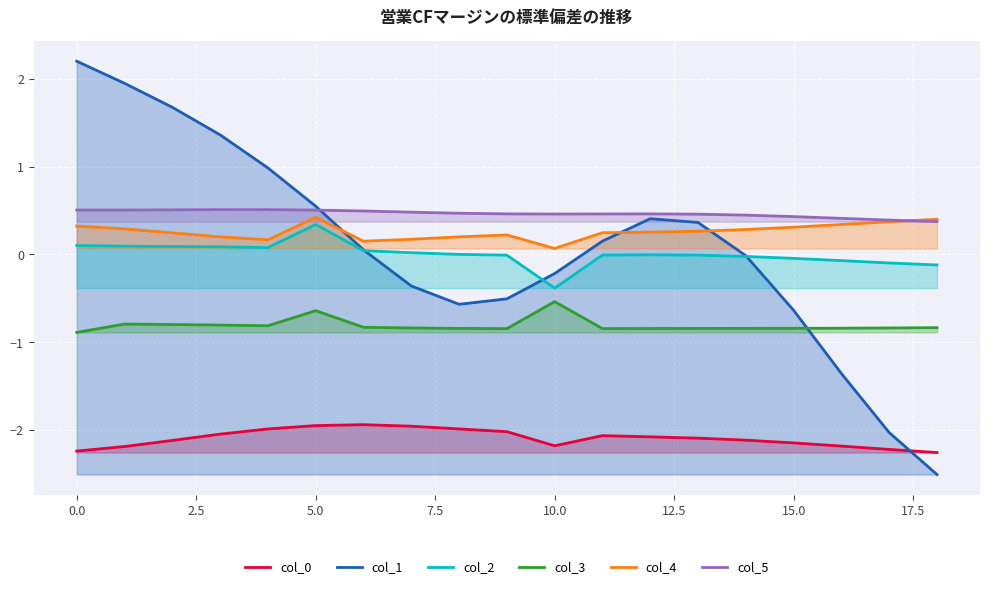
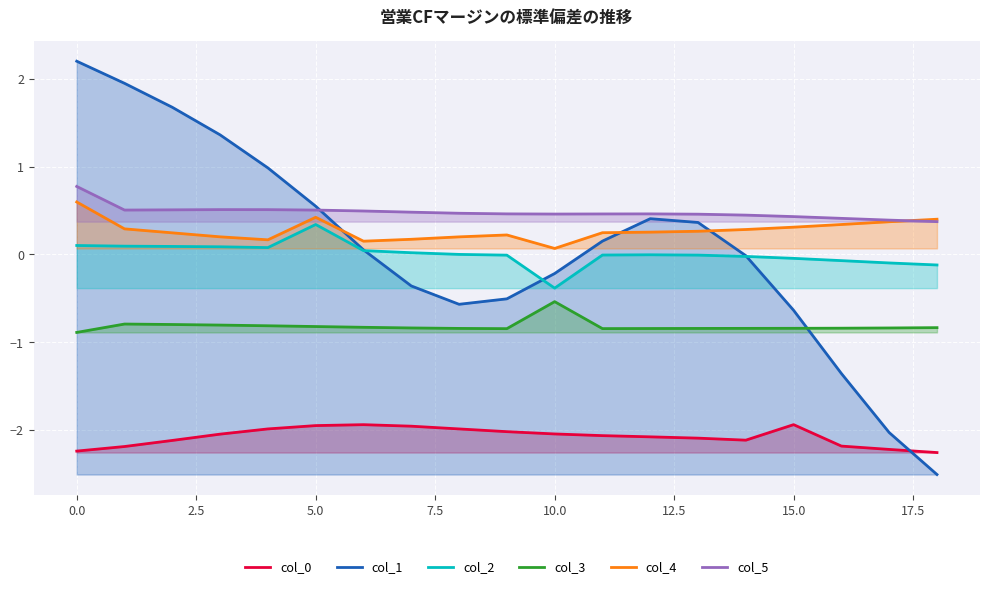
col_4, 0.0: 0.3 -> 0.6
col_5, 0.0: 0.5 -> 0.8
col_3, 5.0: -0.6 -> -0.8
col_0, 10.0: -2.2 -> -2.0
col_0, 15.0: -2.1 -> -1.9
